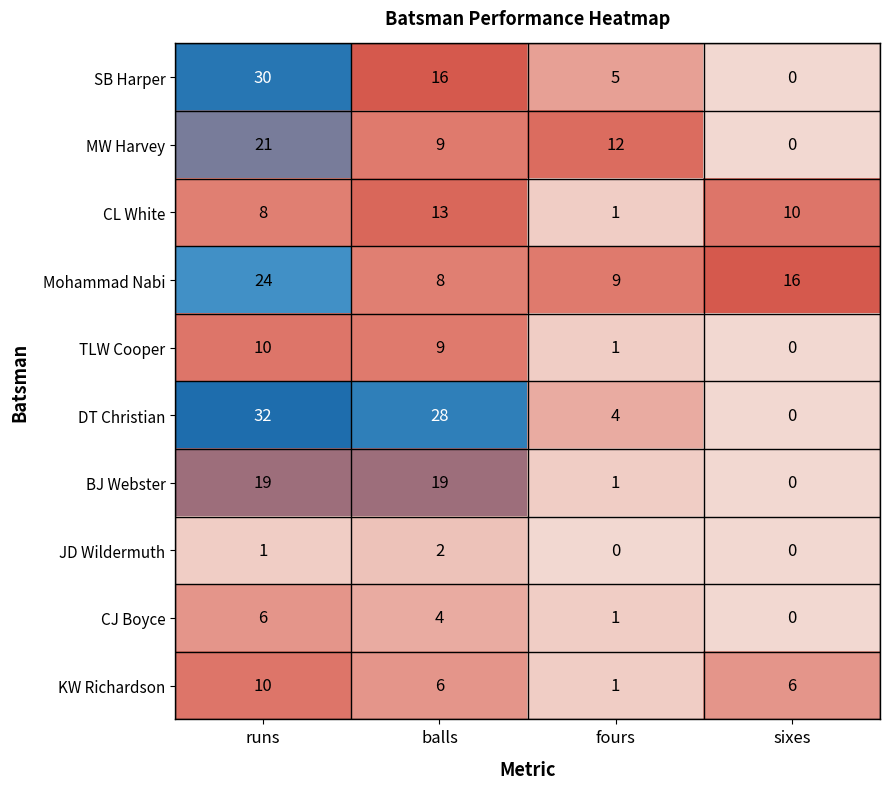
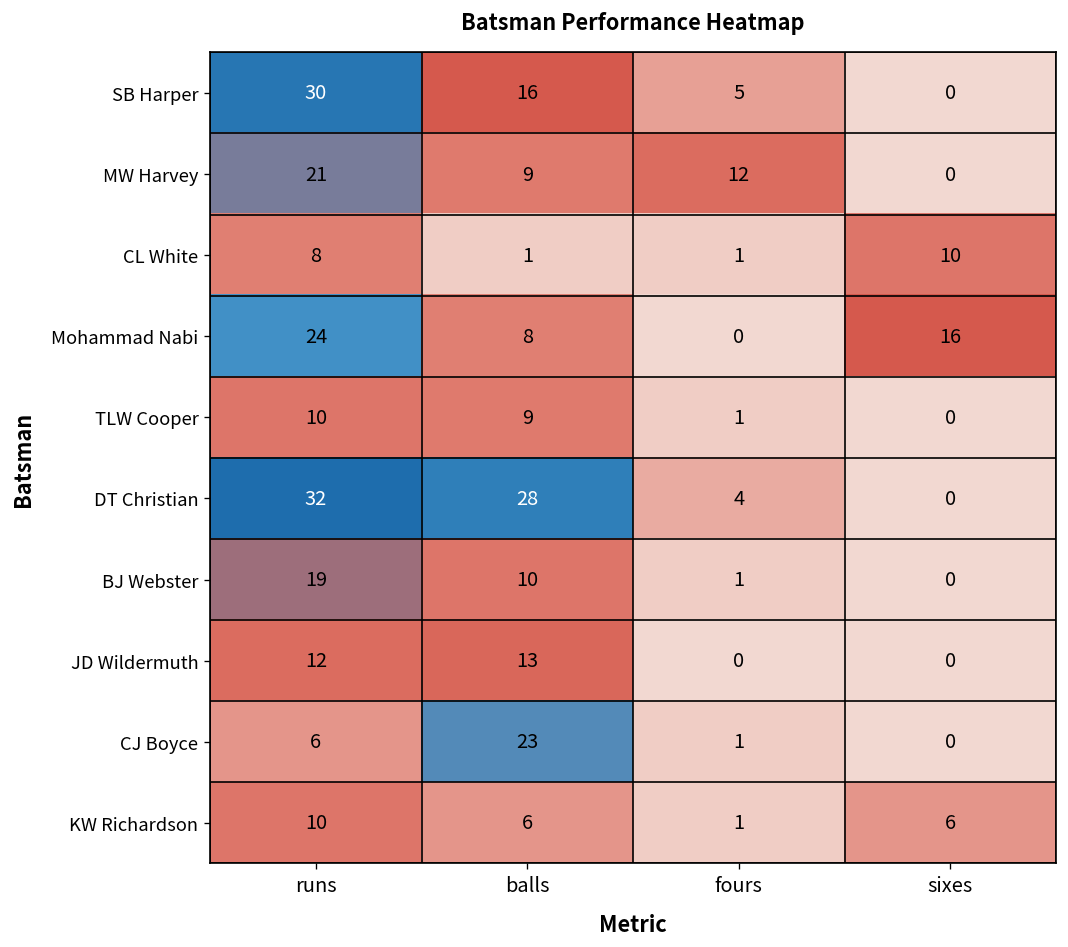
CL White, balls: 13 -> 1
Mohammad Nabi, fours: 9 -> 0
BJ Webster, balls: 19 -> 10
JD Wildermuth, runs: 1 -> 12
JD Wildermuth, balls: 2 -> 13
CJ Boyce, balls: 4 -> 23
